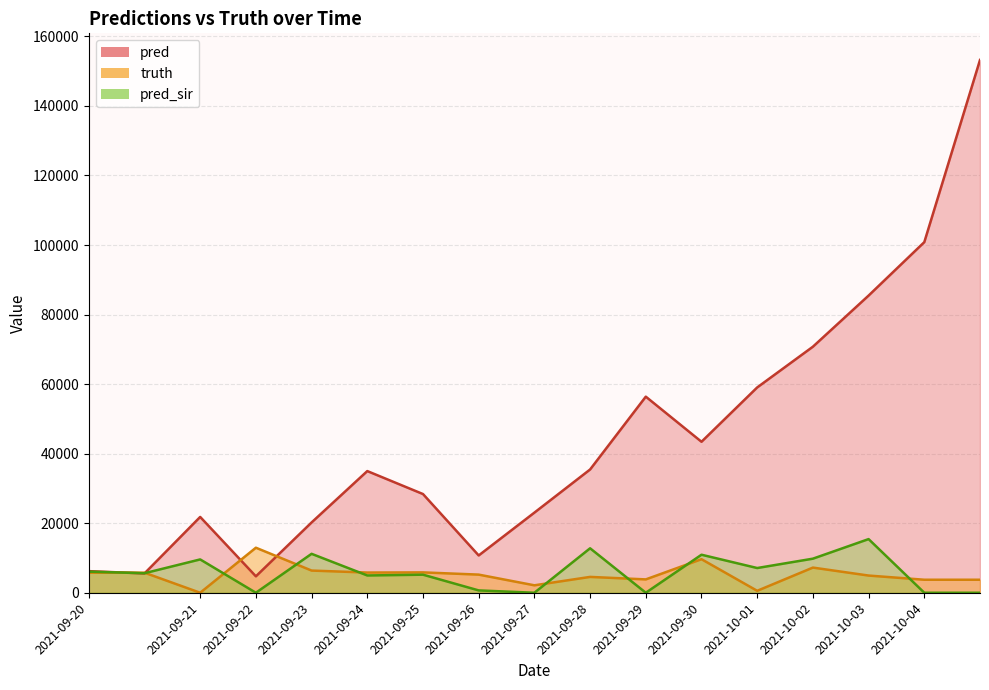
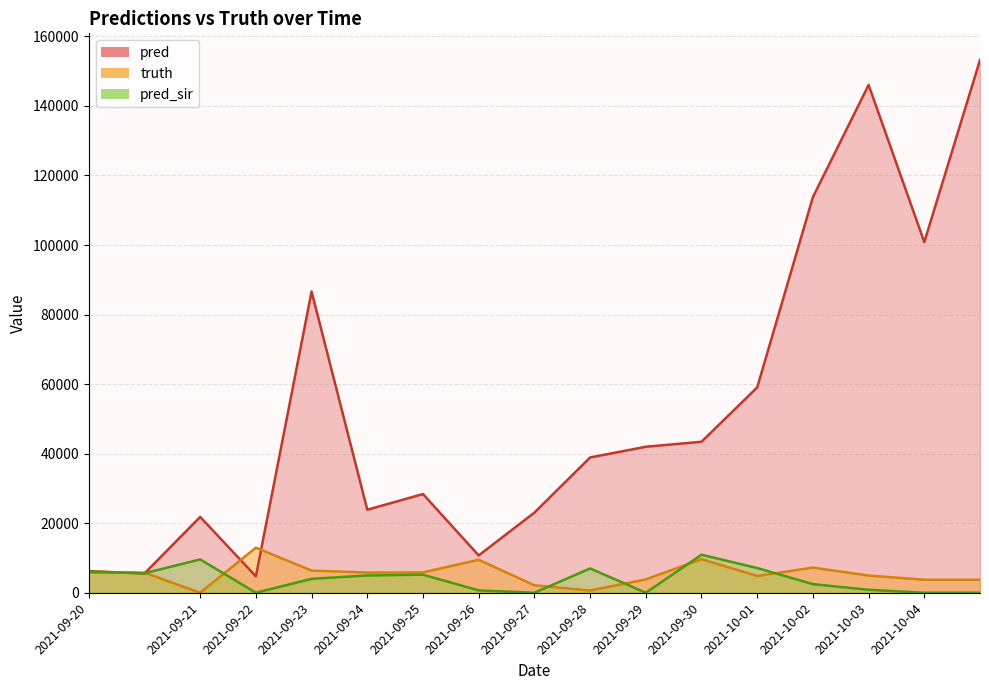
pred, 2021-09-23: 20000 -> 87000
pred_sir, 2021-09-23: 11000 -> 4000
pred, 2021-09-24: 35000 -> 24000
truth, 2021-09-26: 5000 -> 9000
pred, 2021-09-28: 35000 -> 39000
truth, 2021-09-28: 5000 -> 1000
pred_sir, 2021-09-28: 13000 -> 7000
pred, 2021-09-29: 56000 -> 42000
truth, 2021-10-01: 1000 -> 5000
pred, 2021-10-02: 71000 -> 114000
pred_sir, 2021-10-02: 10000 -> 2000
pred, 2021-10-03: 85000 -> 146000
pred_sir, 2021-10-03: 15000 -> 1000
